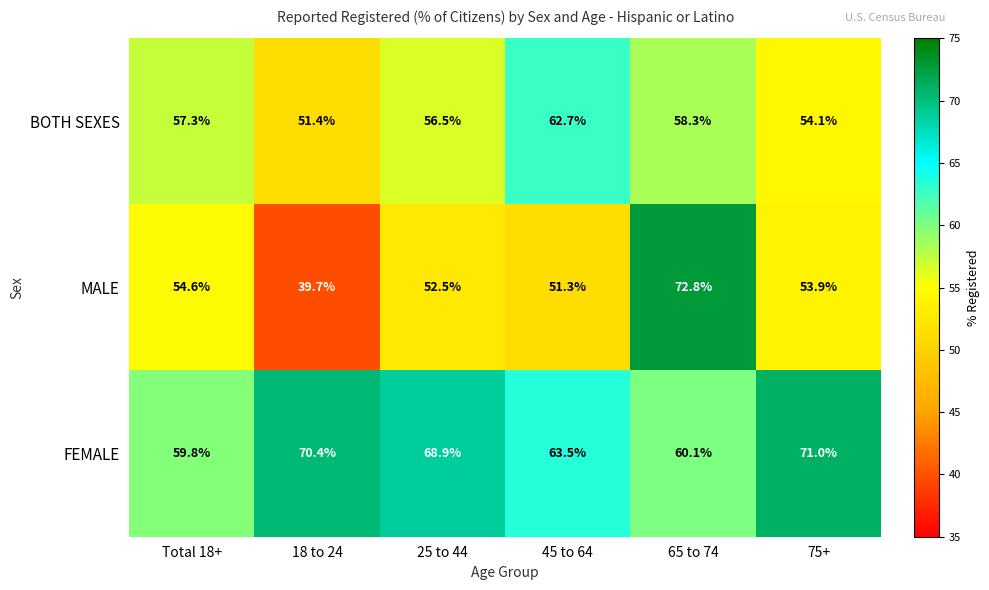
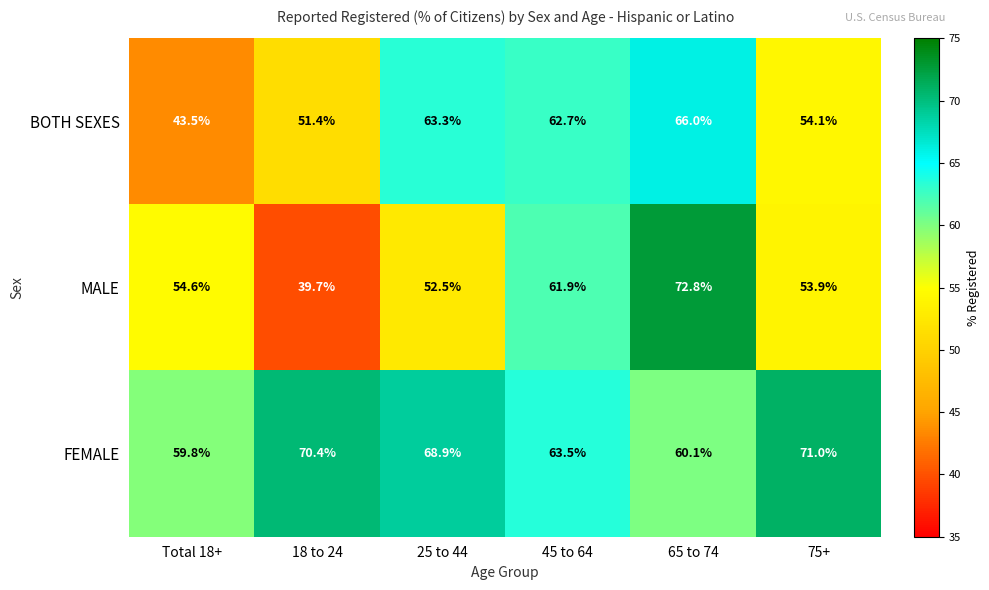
BOTH SEXES, Total 18+: 57.3% -> 43.5%
BOTH SEXES, 25 to 44: 56.5% -> 63.3%
BOTH SEXES, 65 to 74: 58.3% -> 66.0%
MALE, 45 to 64: 51.3% -> 61.9%
